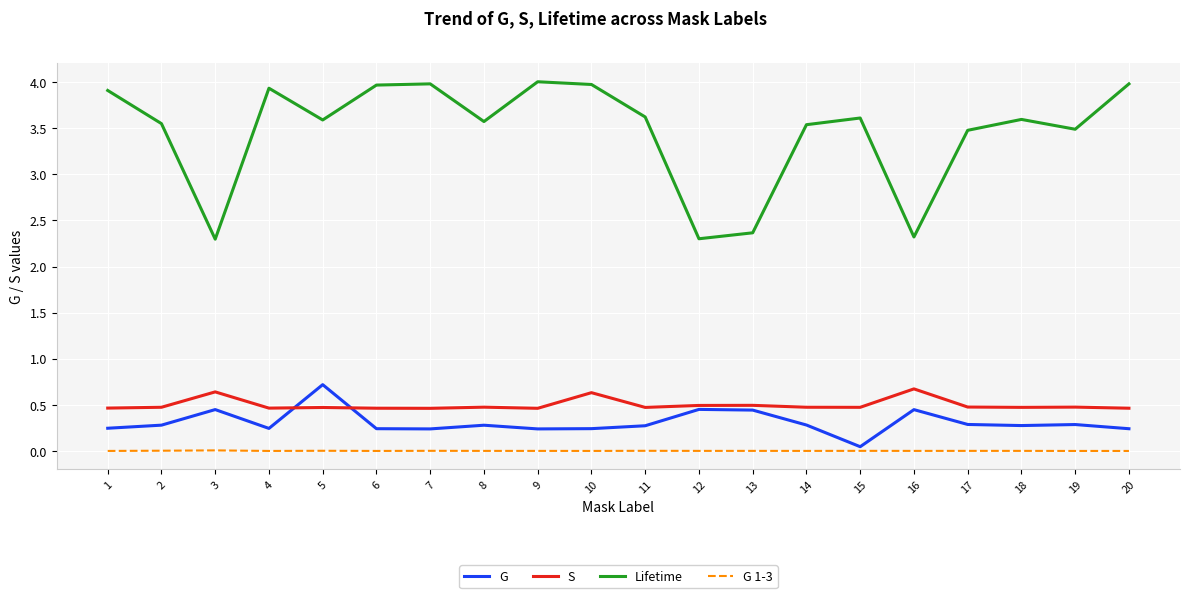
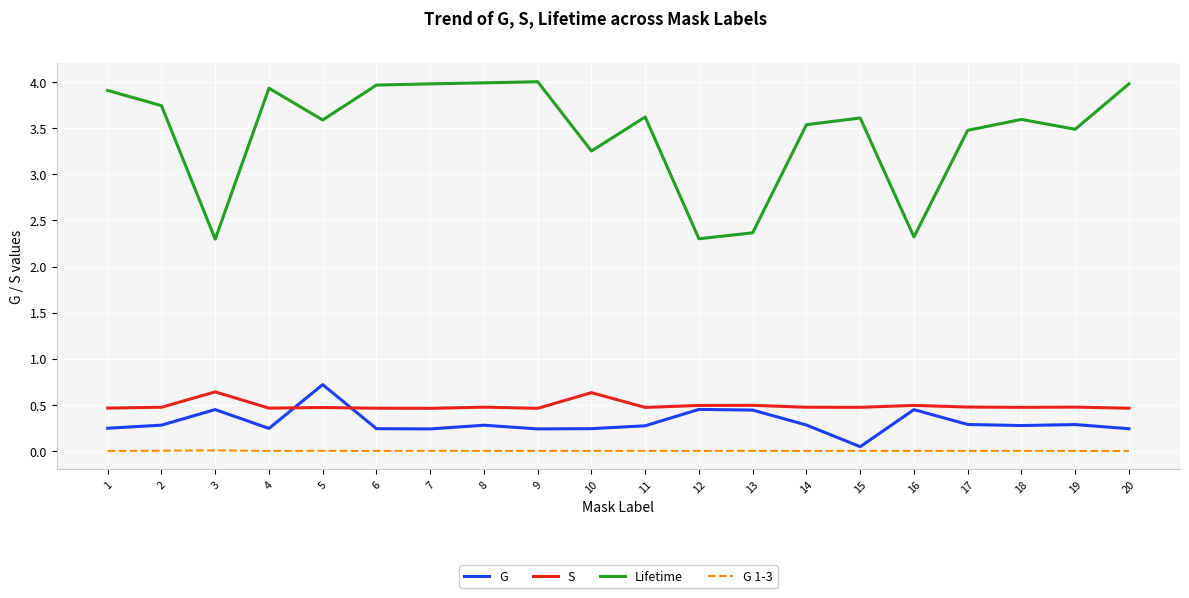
Lifetime, 2: 3.5 -> 3.7
Lifetime, 8: 3.6 -> 4.0
Lifetime, 10: 4.0 -> 3.3
S, 16: 0.7 -> 0.5
